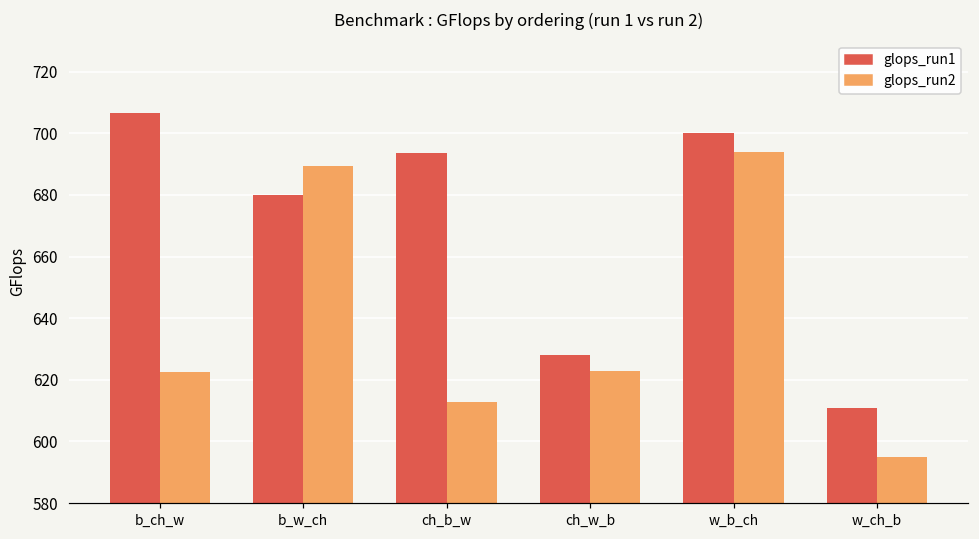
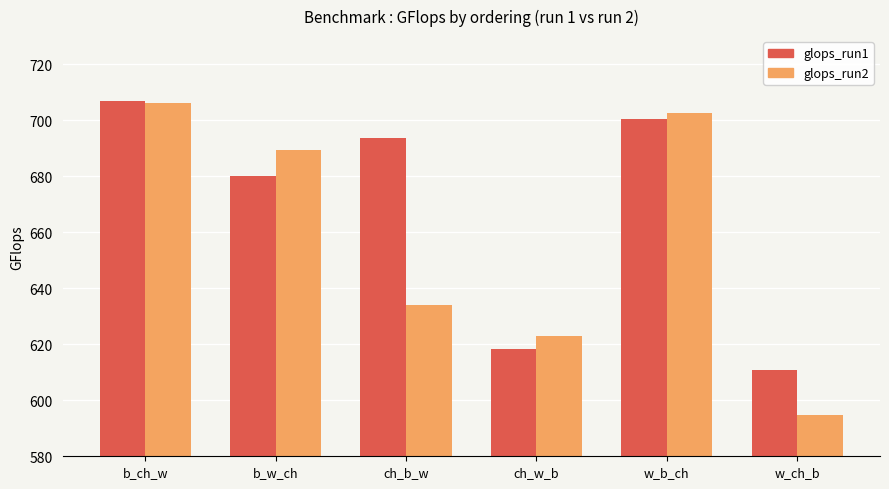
glops_run2, b_ch_w: 623 -> 706
glops_run2, ch_b_w: 613 -> 634
glops_run1, ch_w_b: 628 -> 618
glops_run2, w_b_ch: 694 -> 702
